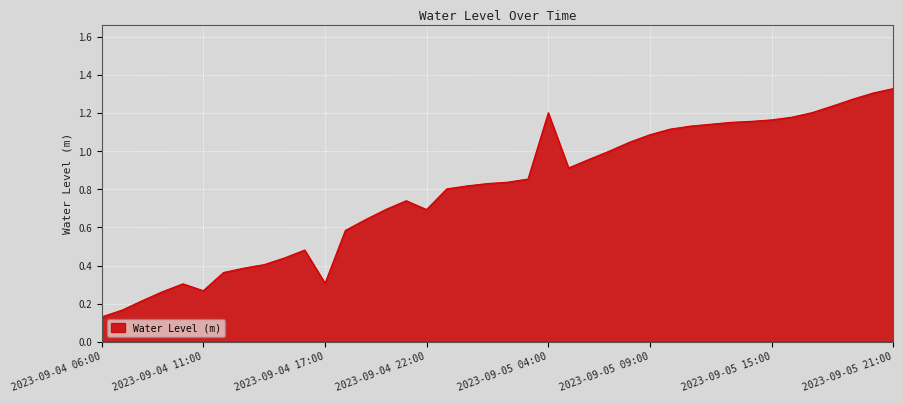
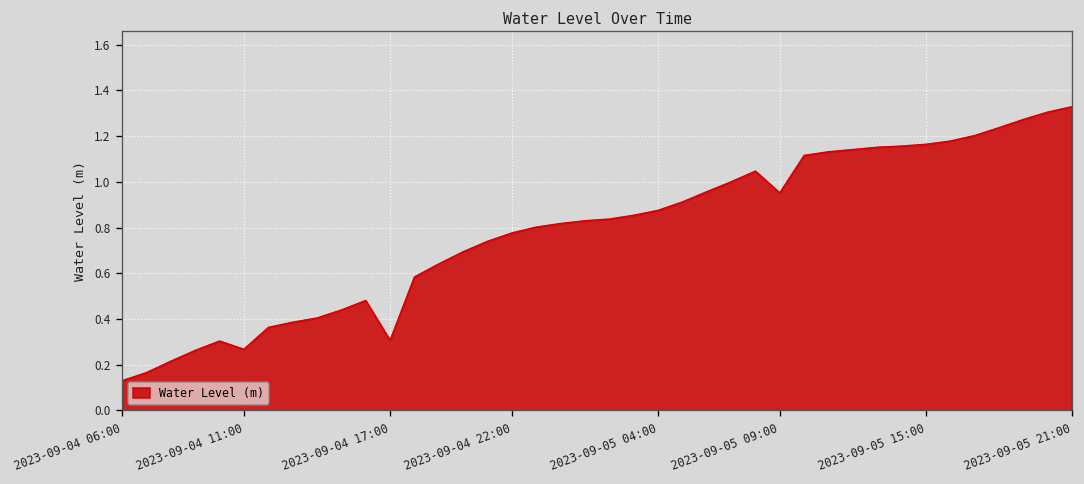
2023-09-04 22:00: 0.69 -> 0.78
2023-09-05 04:00: 1.20 -> 0.88
2023-09-05 09:00: 1.09 -> 0.95
